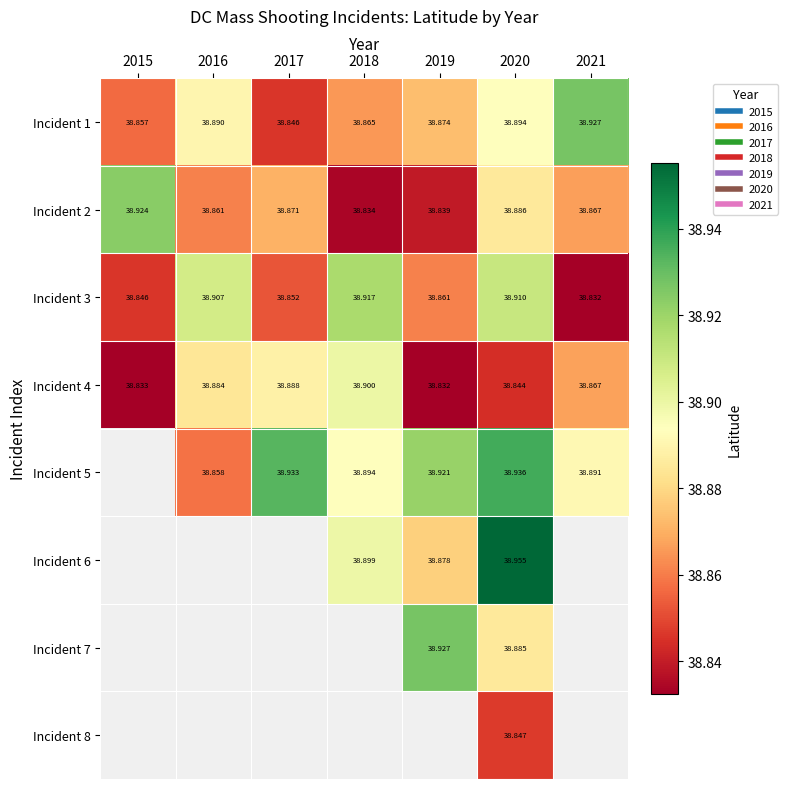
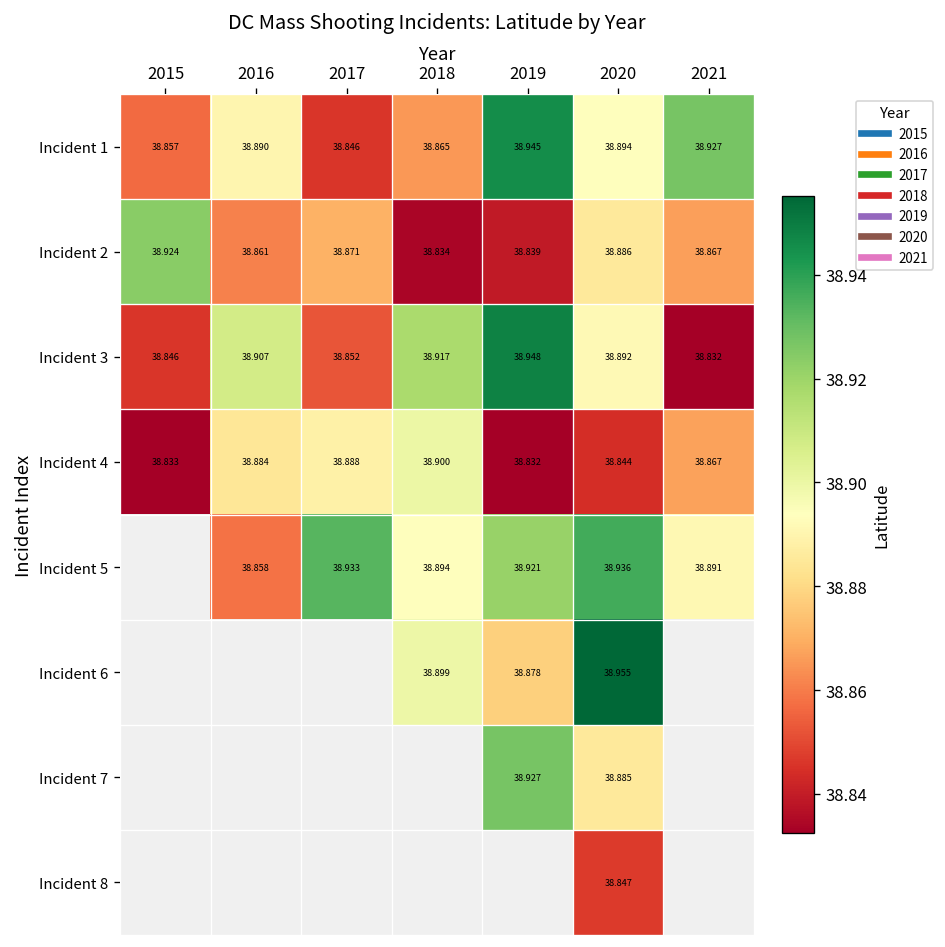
Incident 1, 2019: 38.874 -> 38.945
Incident 3, 2019: 38.861 -> 38.948
Incident 3, 2020: 38.910 -> 38.892
